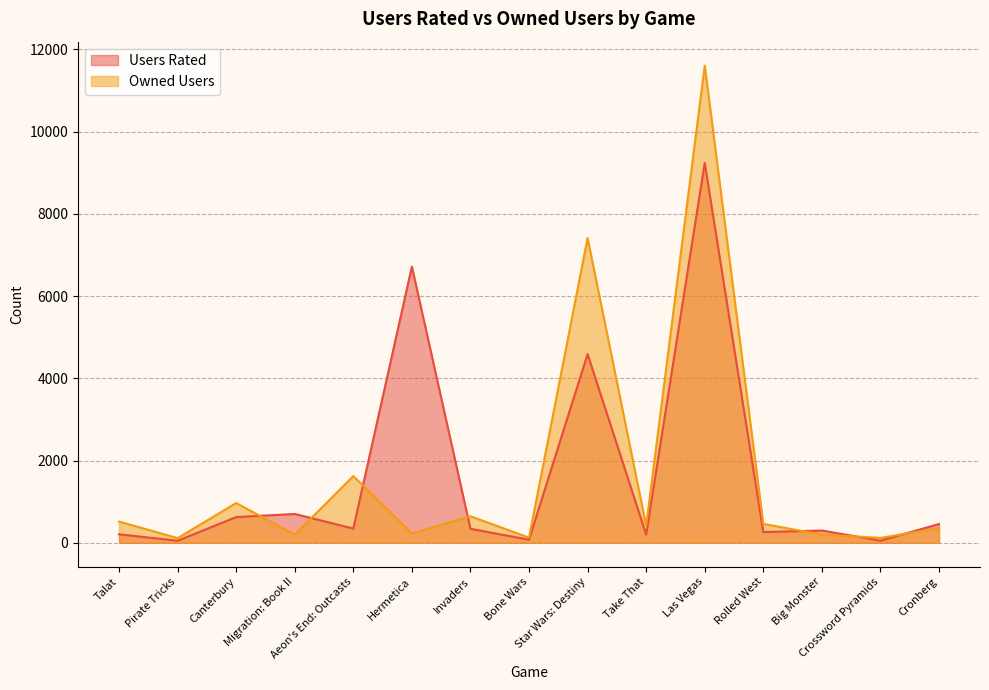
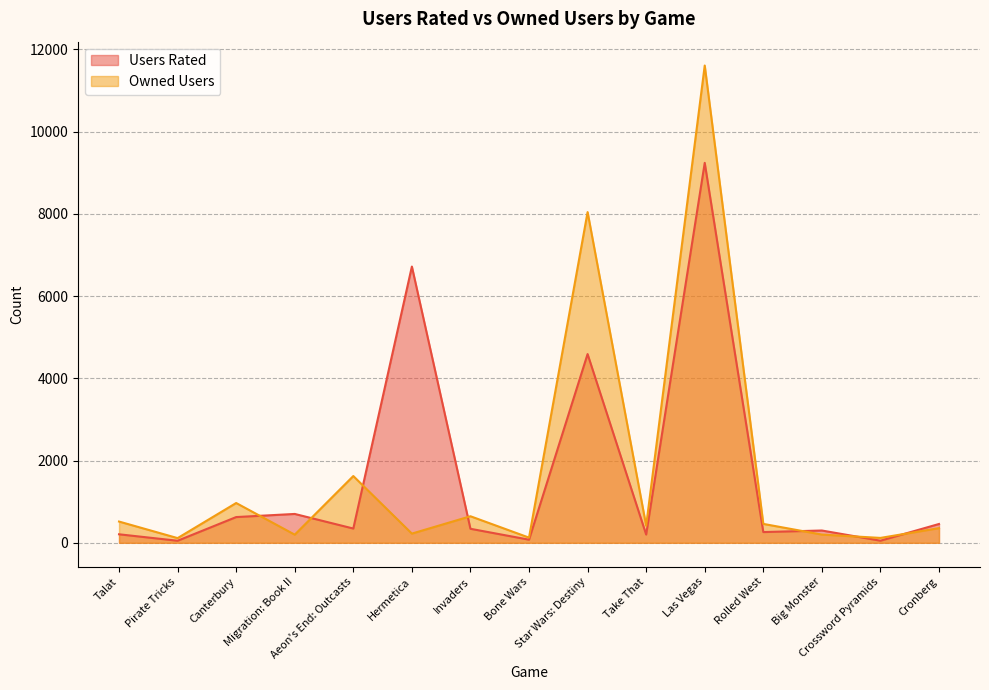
Owned Users, Star Wars: Destiny: 7400 -> 8000
